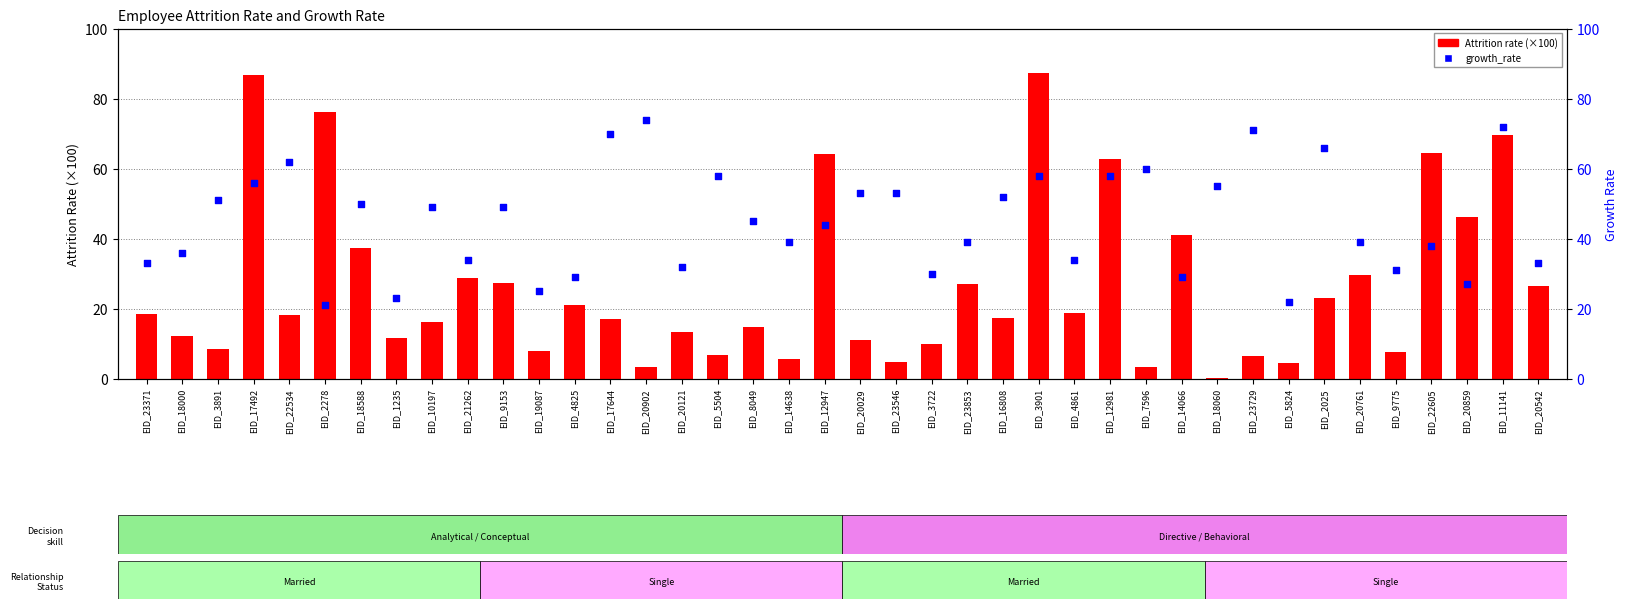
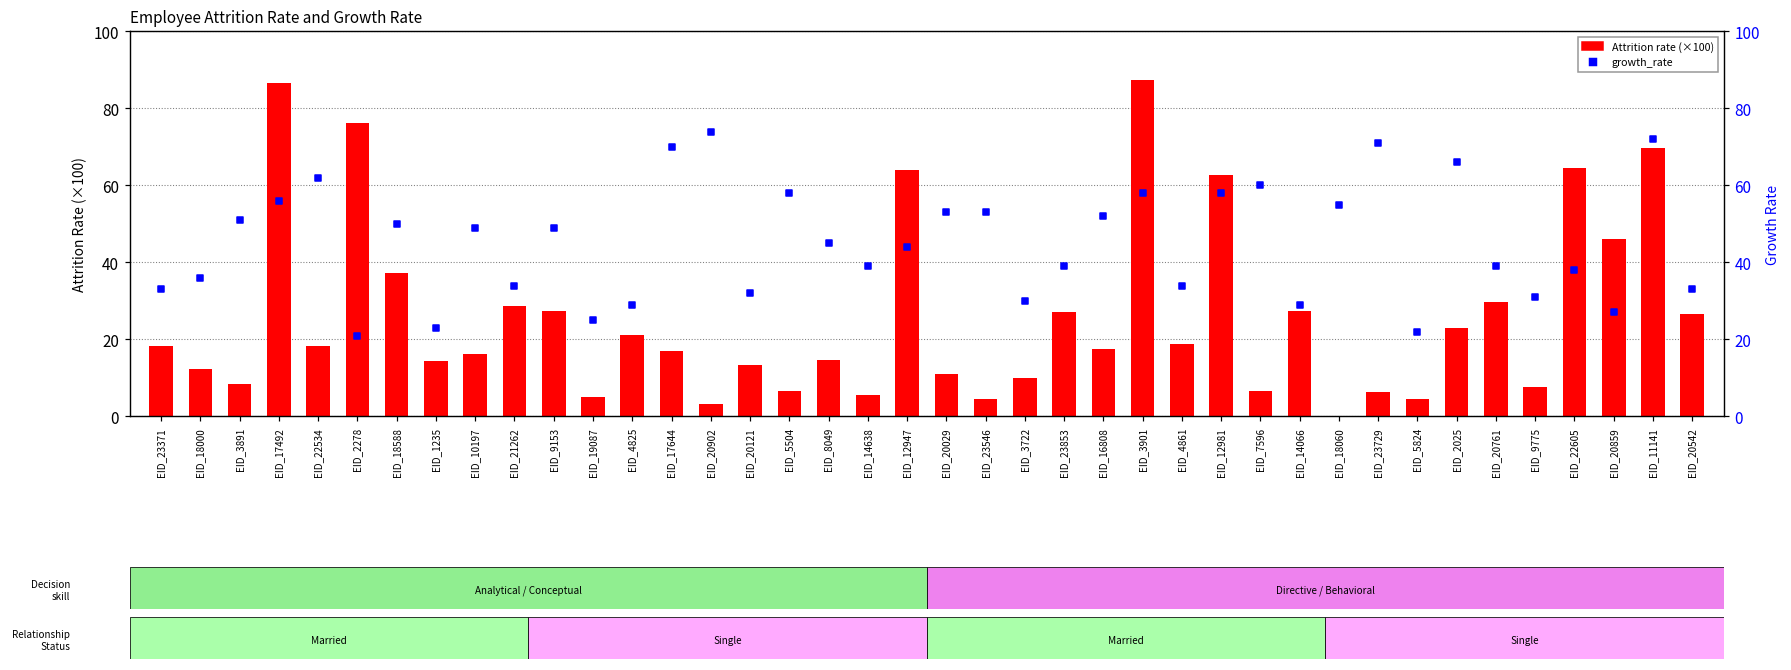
Attrition rate (×100), EID_1235: 12 -> 14
Attrition rate (×100), EID_19087: 8 -> 5
Attrition rate (×100), EID_7596: 3 -> 7
Attrition rate (×100), EID_14066: 41 -> 27
